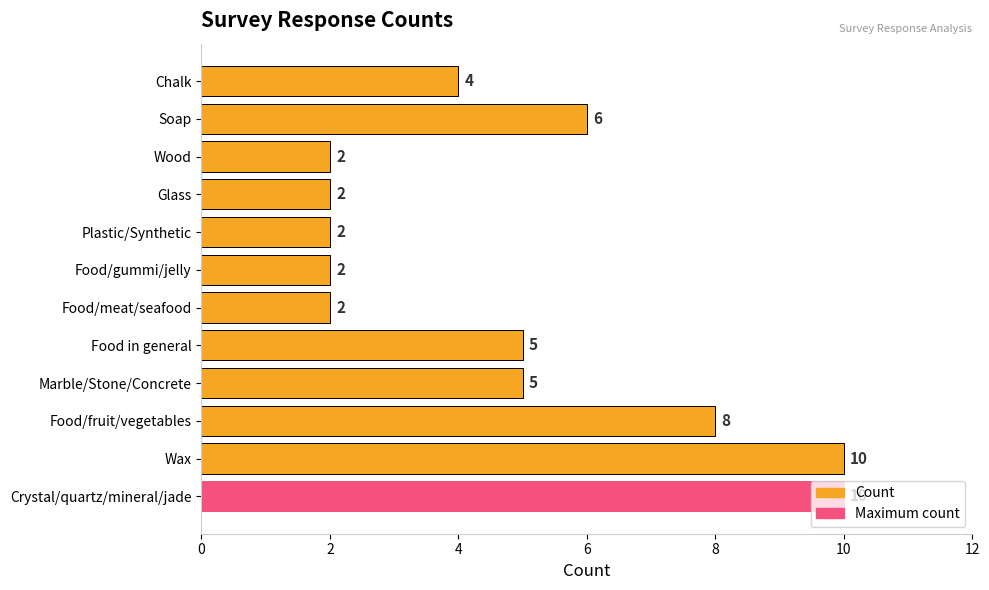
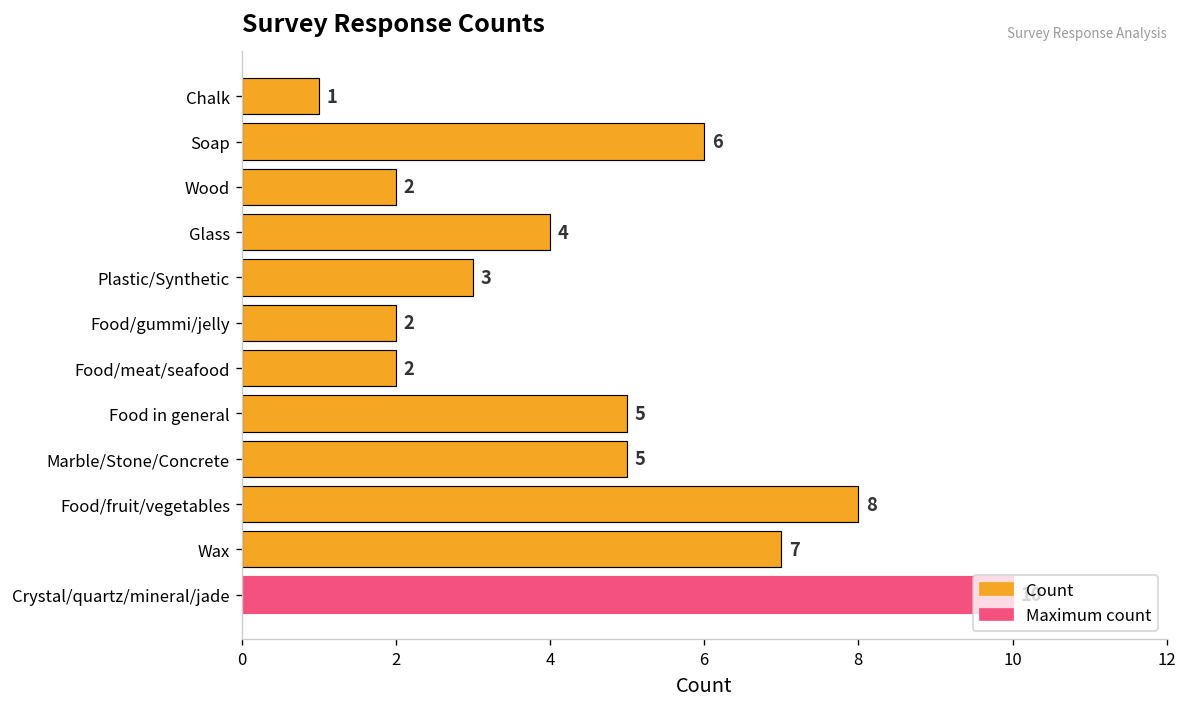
Chalk: 4 -> 1
Glass: 2 -> 4
Plastic/Synthetic: 2 -> 3
Wax: 10 -> 7
